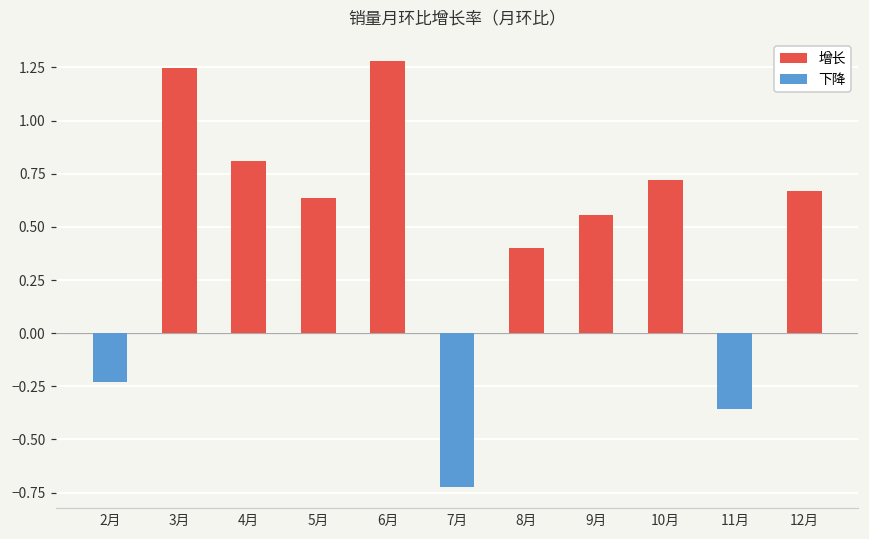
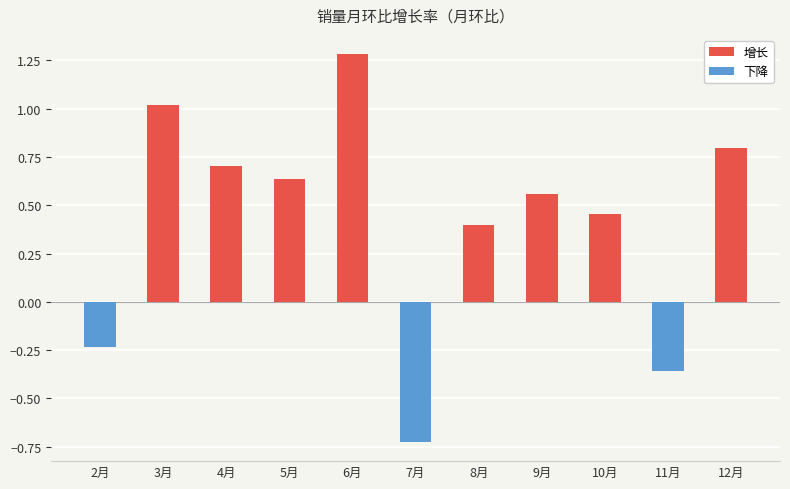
3月: 1.25 -> 1.02
4月: 0.81 -> 0.70
10月: 0.72 -> 0.46
12月: 0.67 -> 0.80
